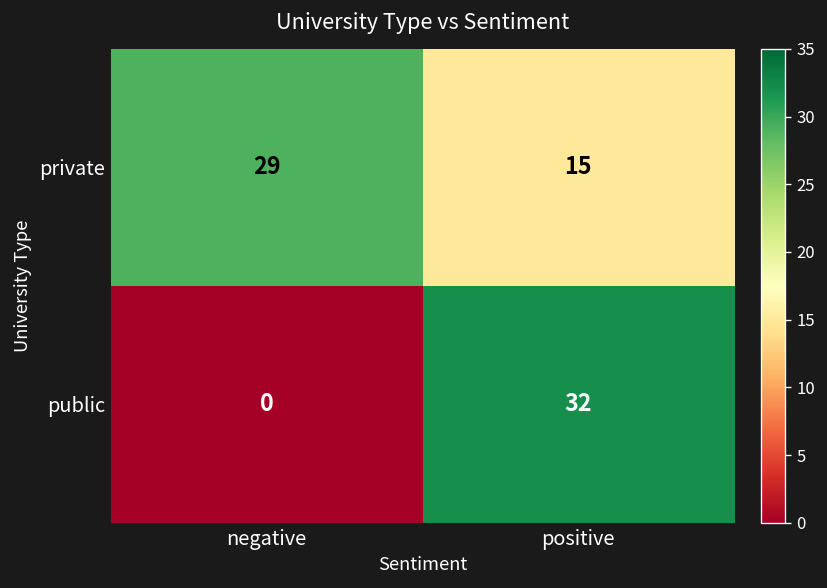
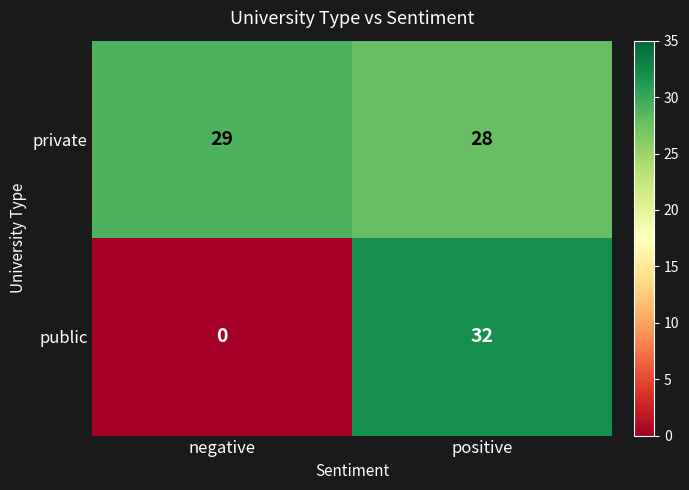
private, positive: 15 -> 28
